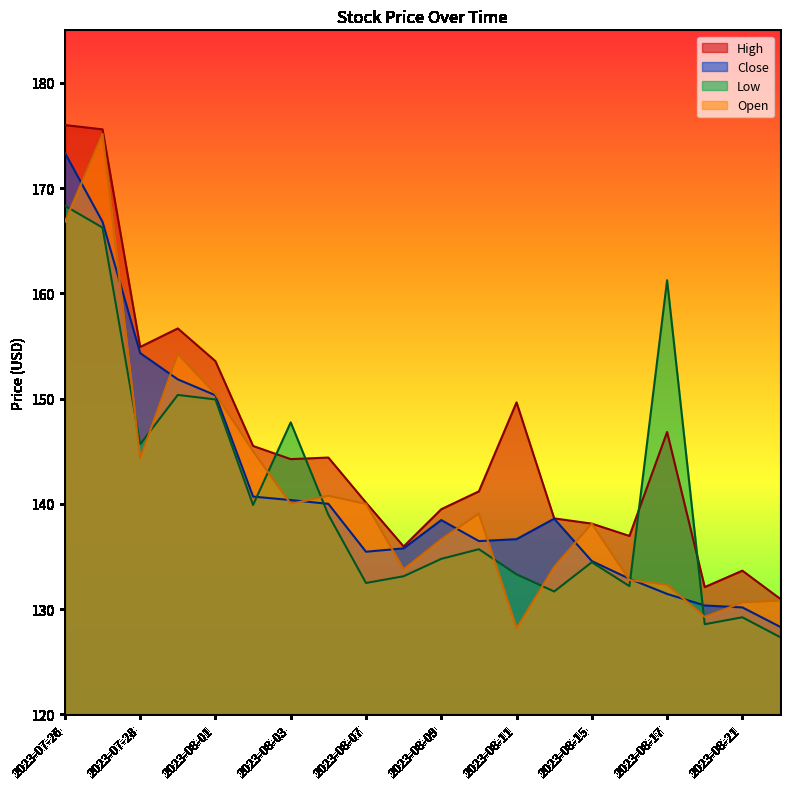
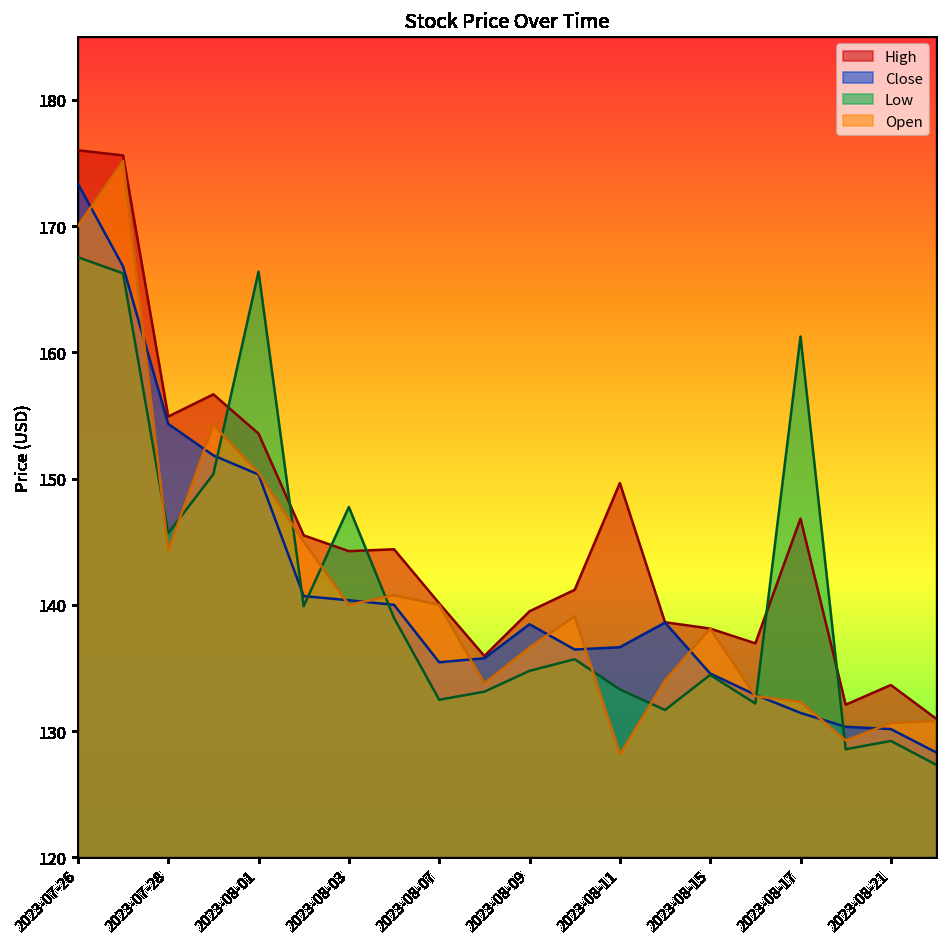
Low, 2023-07-26: 168.3 -> 167.5
Open, 2023-07-26: 166.8 -> 170.0
Low, 2023-08-01: 149.9 -> 166.4
